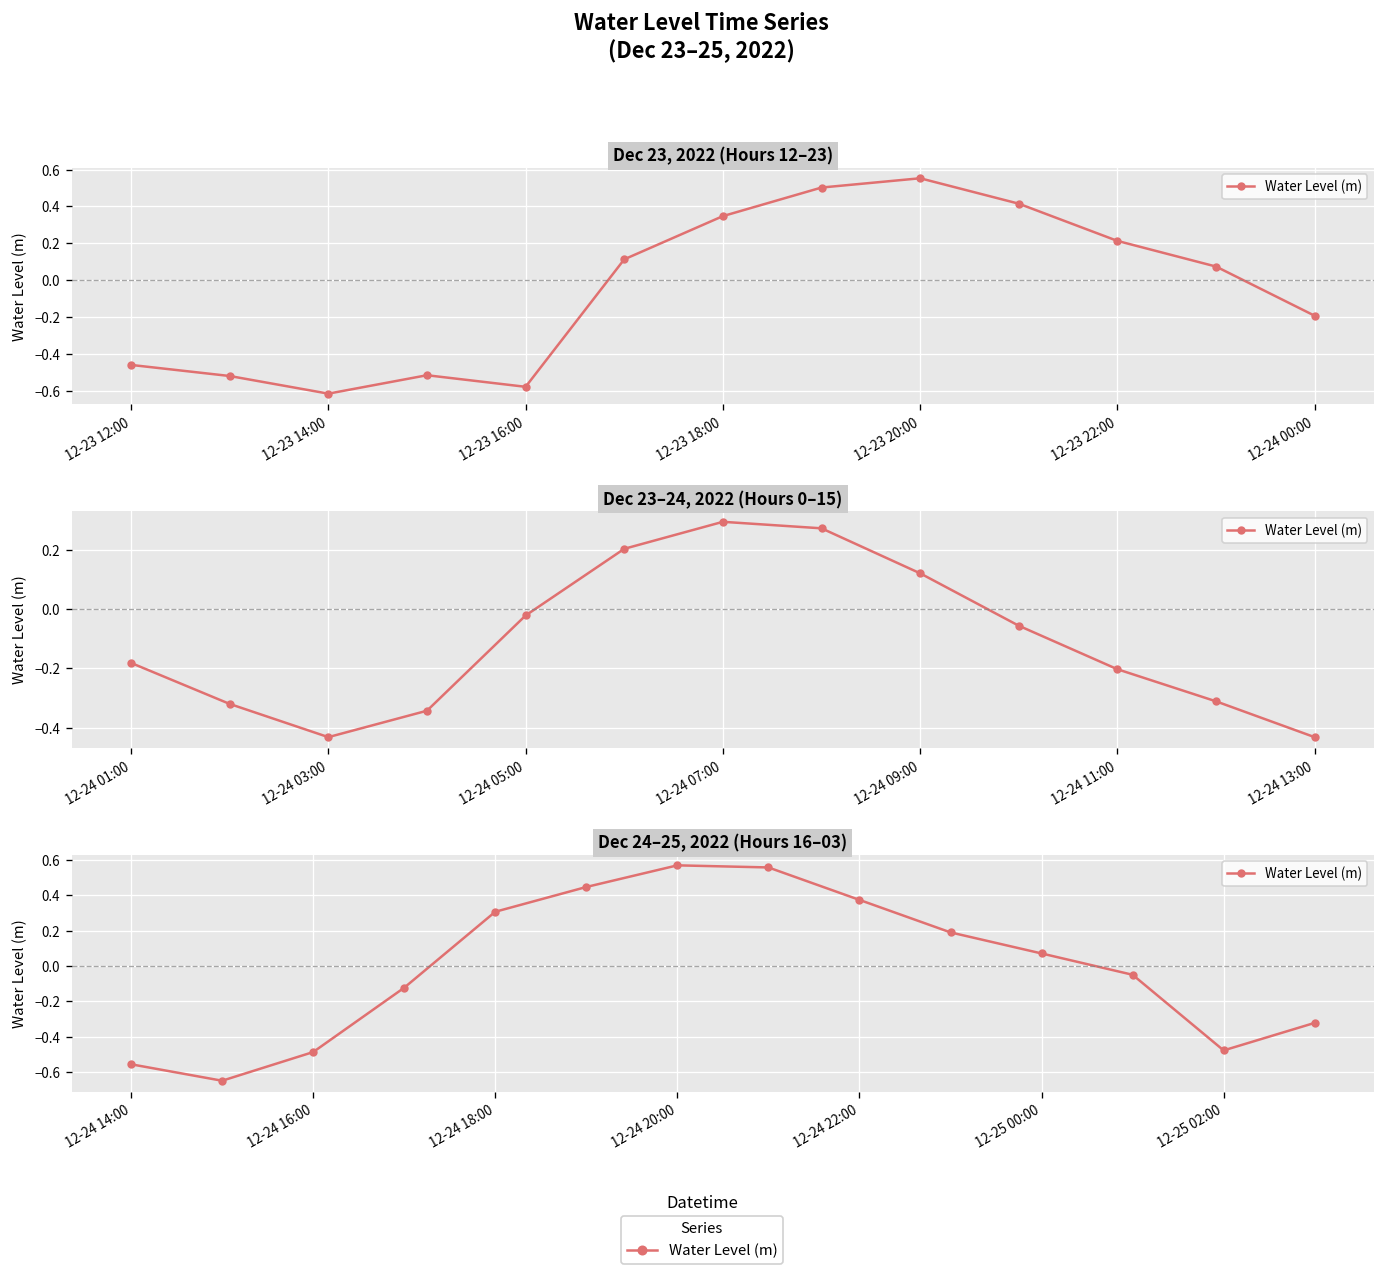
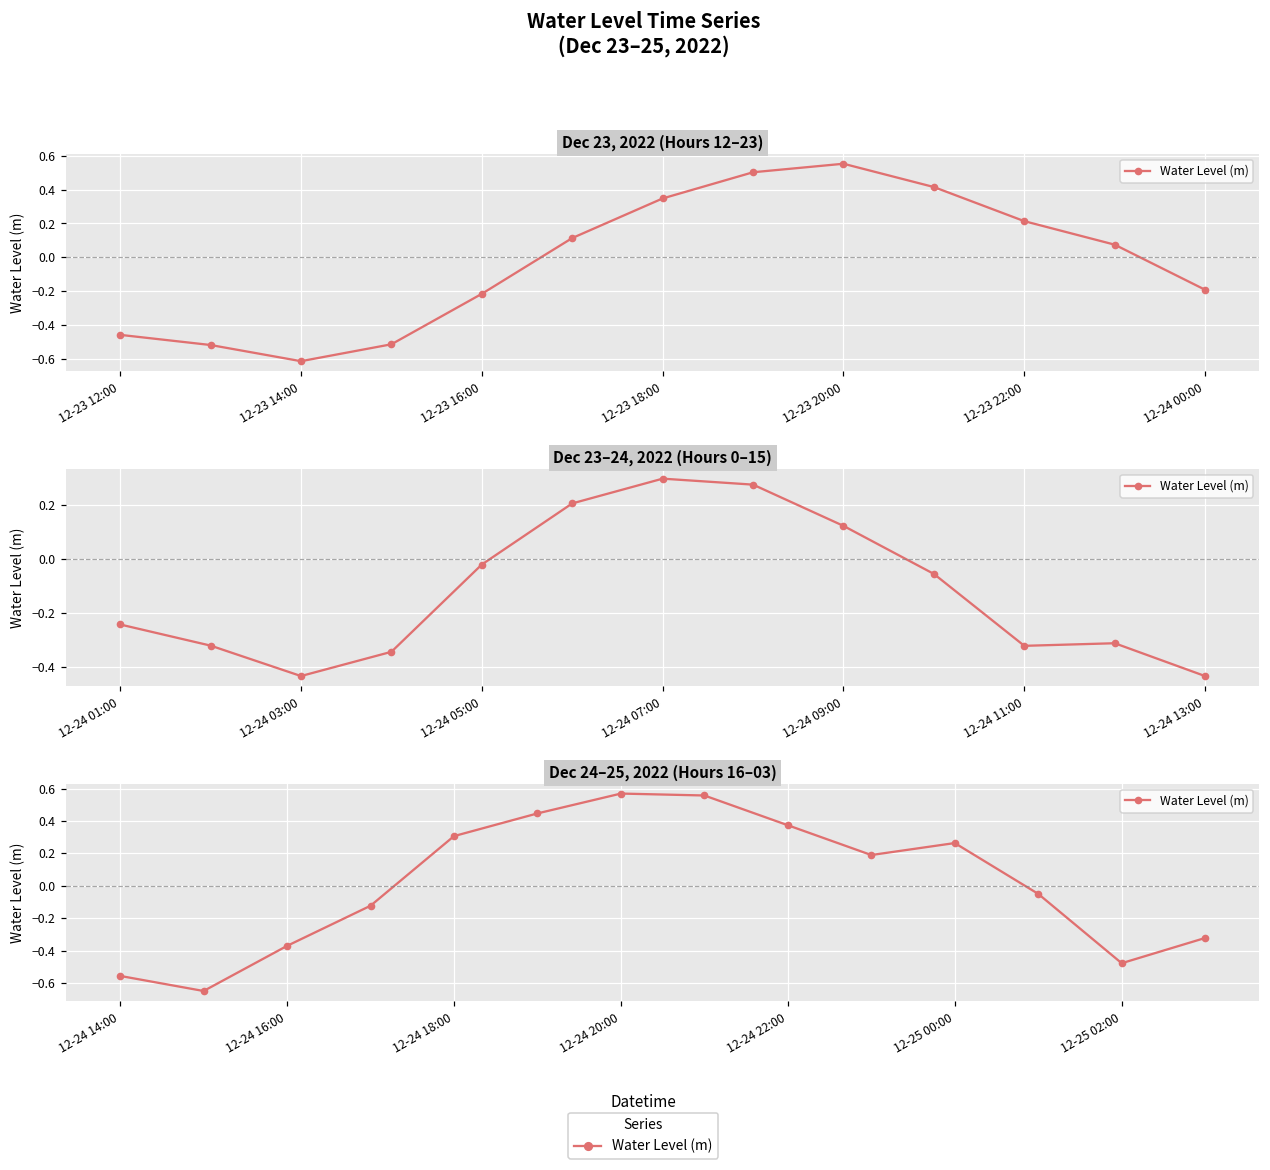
Dec 23, 2022 (Hours 12–23), 12-23 16:00: -0.58 -> -0.22
Dec 23–24, 2022 (Hours 0–15), 12-24 01:00: -0.18 -> -0.24
Dec 23–24, 2022 (Hours 0–15), 12-24 11:00: -0.20 -> -0.32
Dec 24–25, 2022 (Hours 16–03), 12-24 16:00: -0.49 -> -0.37
Dec 24–25, 2022 (Hours 16–03), 12-25 00:00: 0.07 -> 0.26
